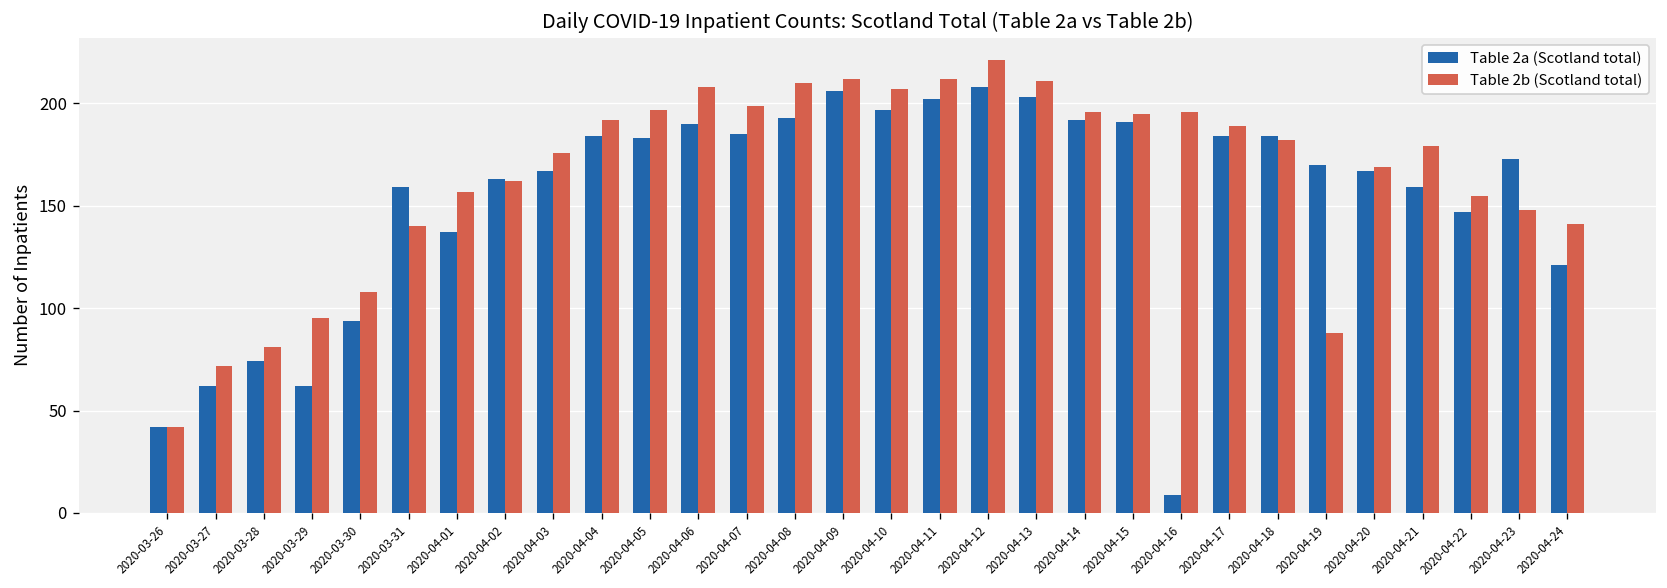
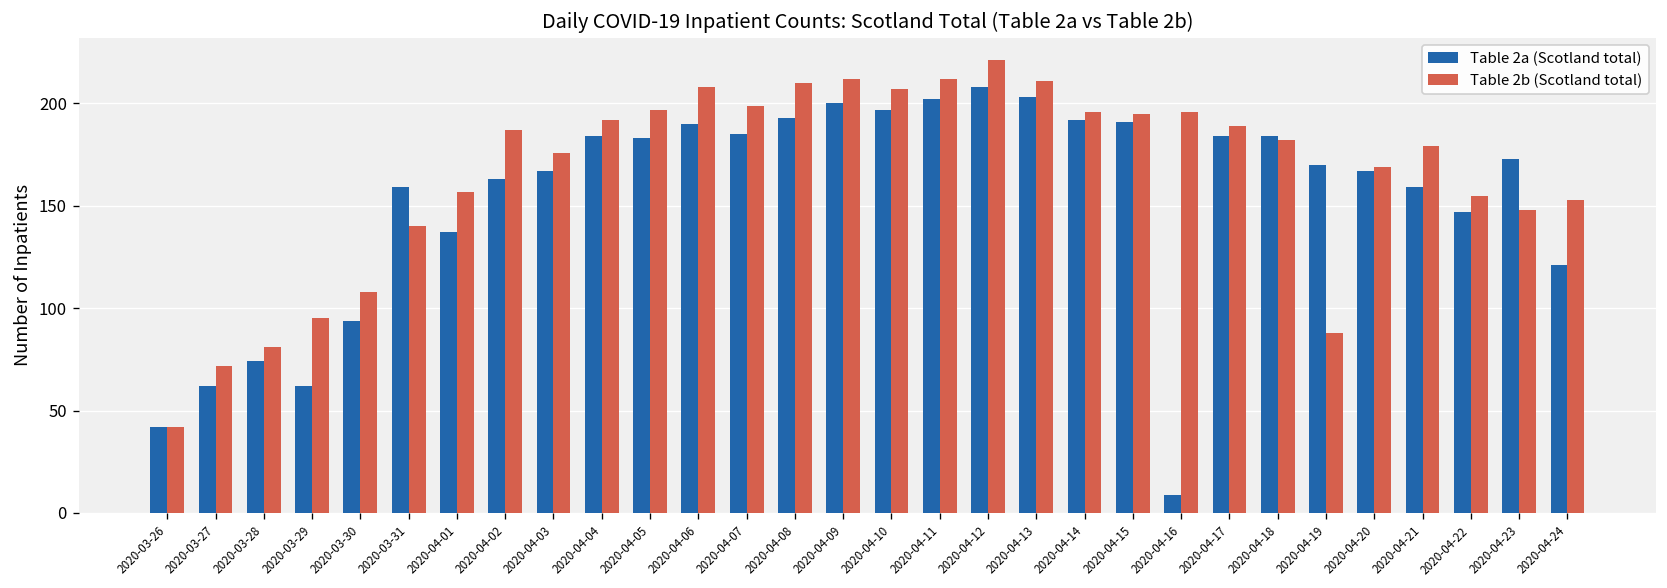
Table 2b (Scotland total), 2020-04-02: 162 -> 187
Table 2a (Scotland total), 2020-04-09: 206 -> 200
Table 2b (Scotland total), 2020-04-24: 141 -> 153
